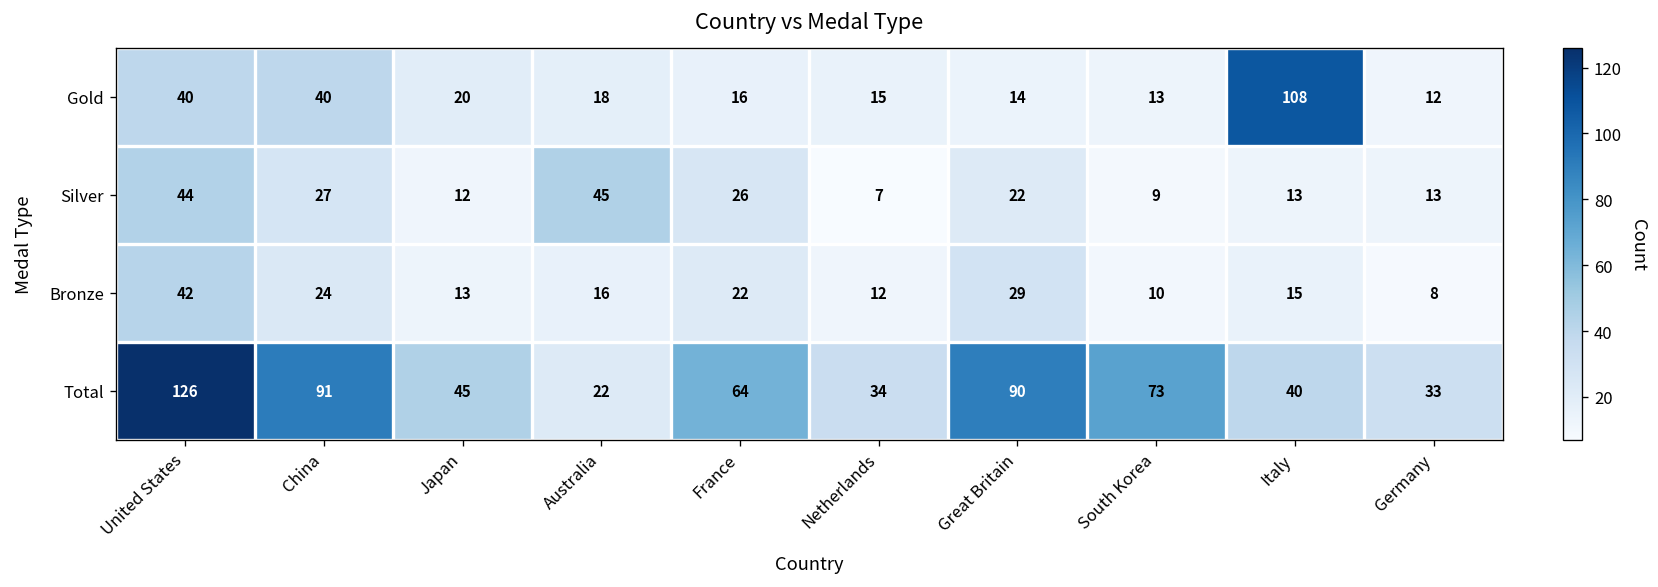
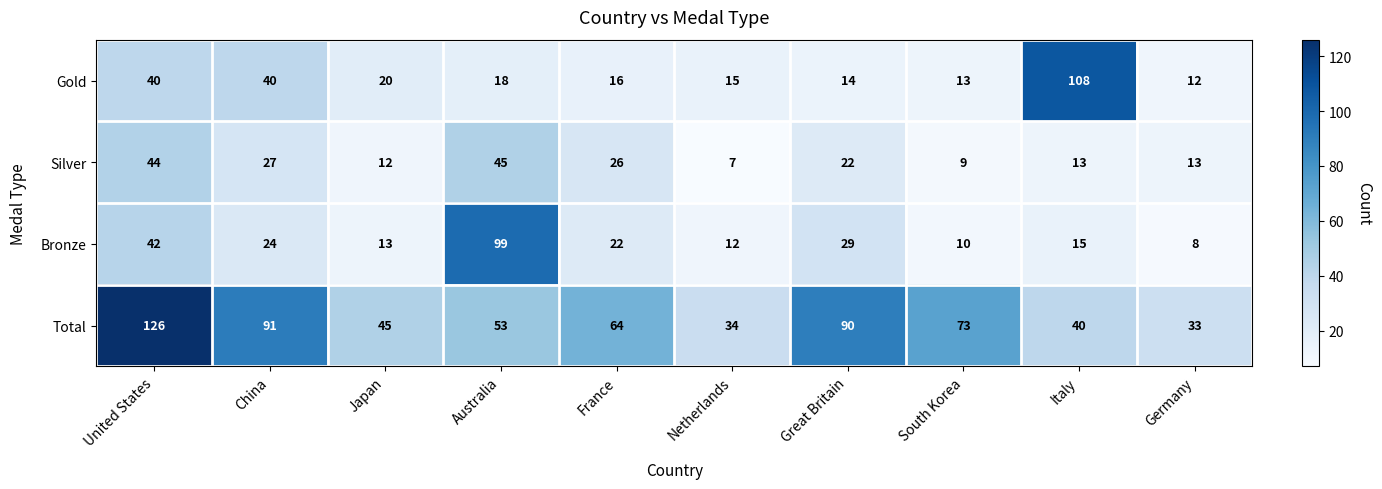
Bronze, Australia: 16 -> 99
Total, Australia: 22 -> 53
